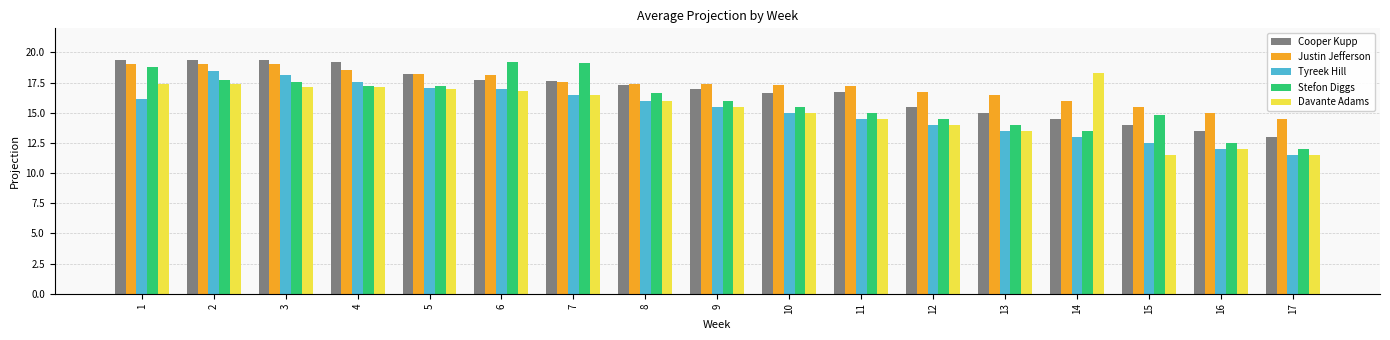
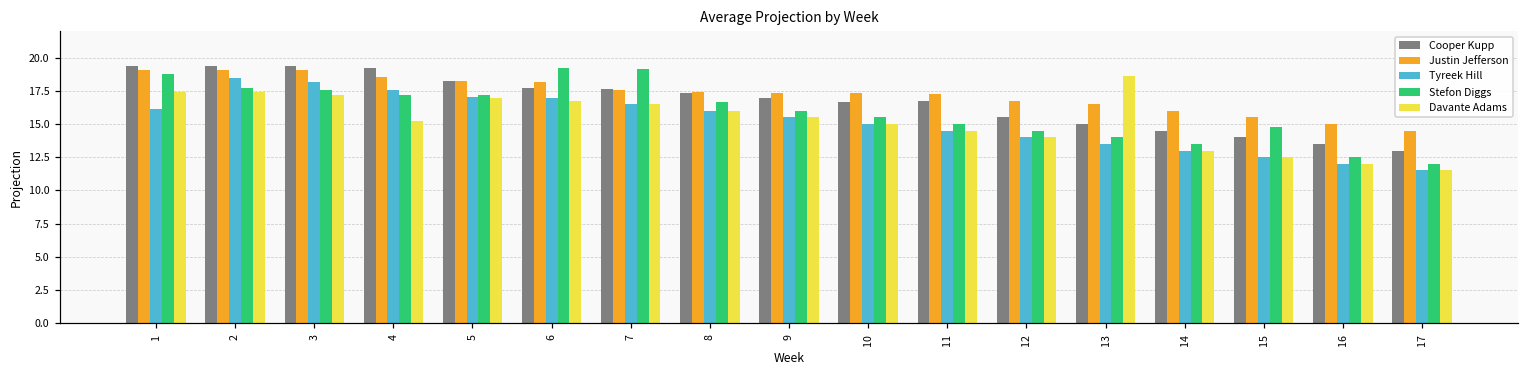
Davante Adams, 4: 17.1 -> 15.2
Davante Adams, 13: 13.5 -> 18.6
Davante Adams, 14: 18.3 -> 13.0
Davante Adams, 15: 11.5 -> 12.5
